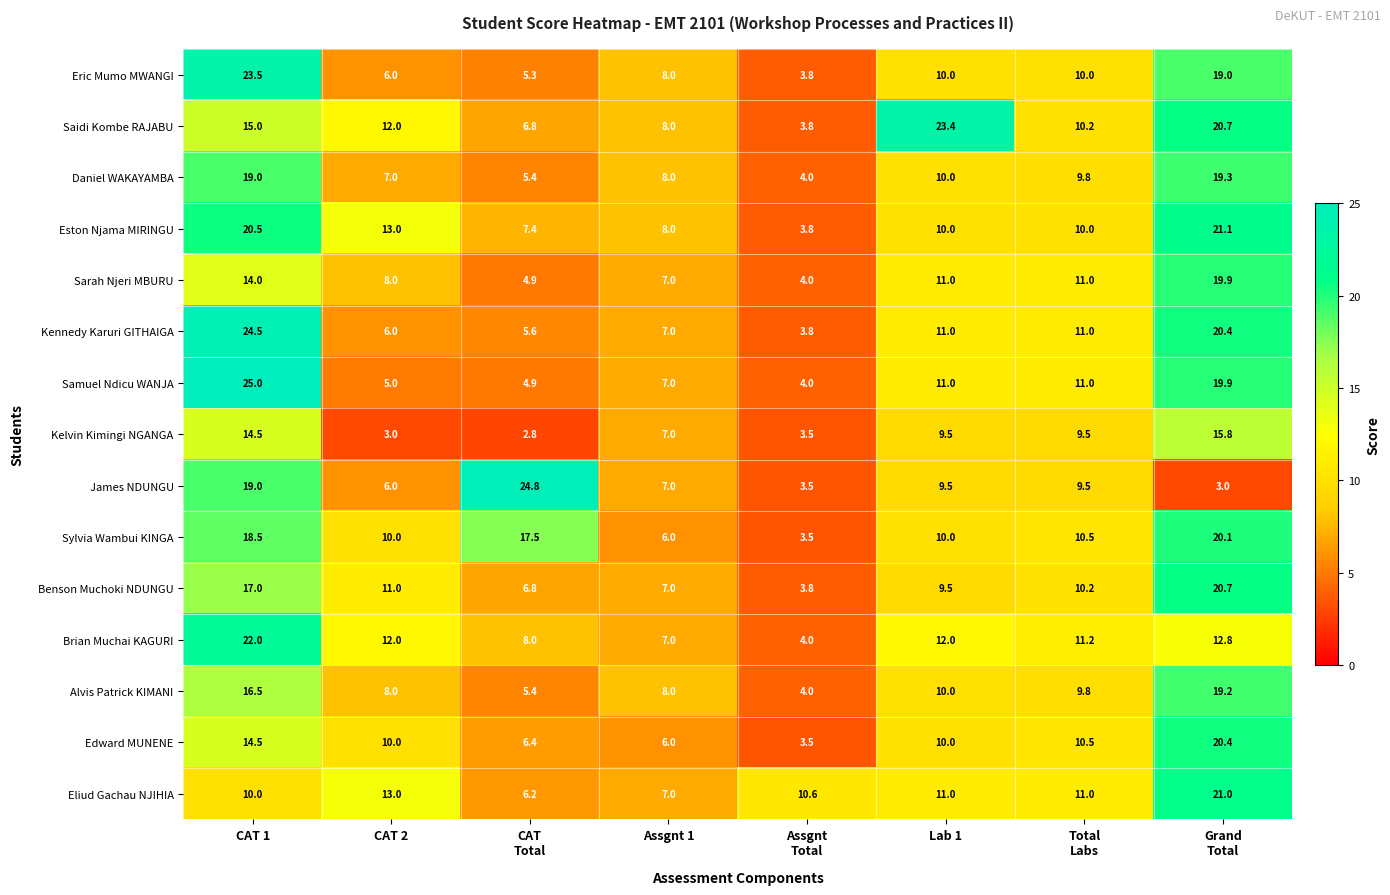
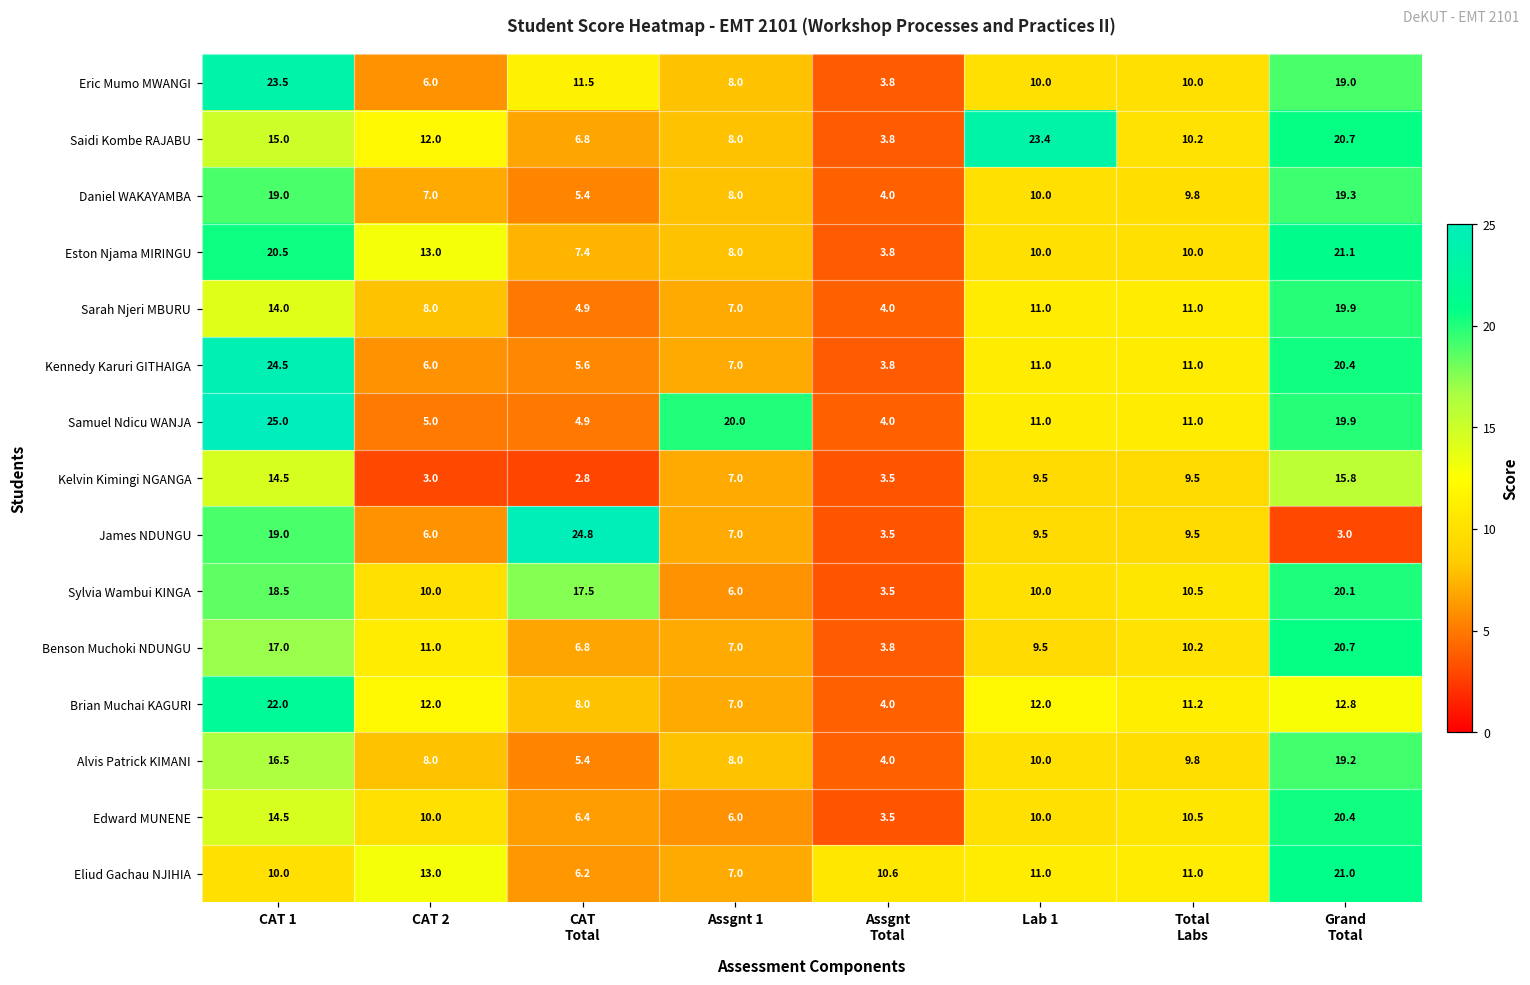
Eric Mumo MWANGI, CAT Total: 5.3 -> 11.5
Samuel Ndicu WANJA, Assgnt 1: 7.0 -> 20.0
